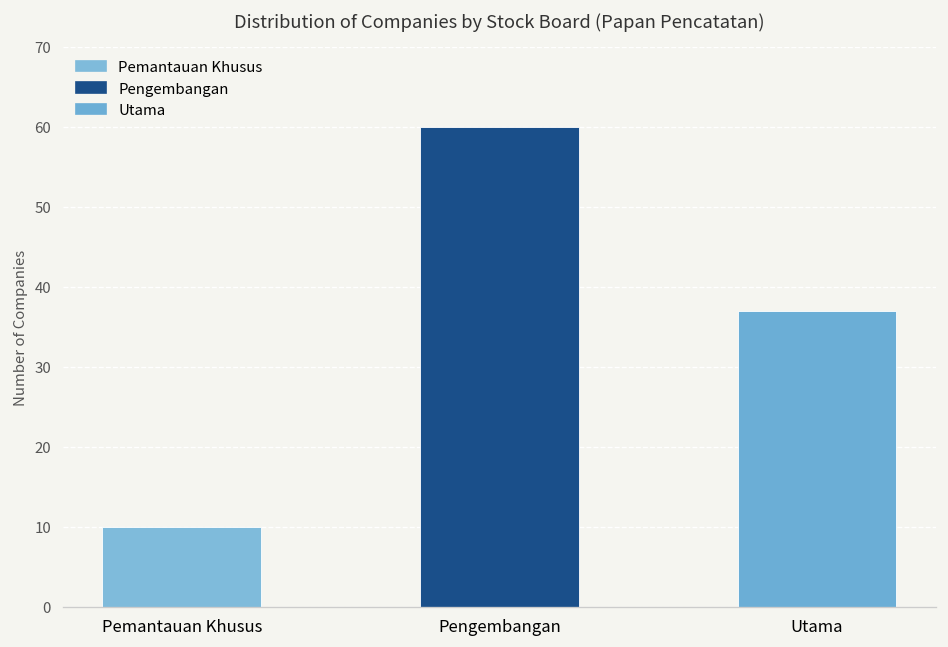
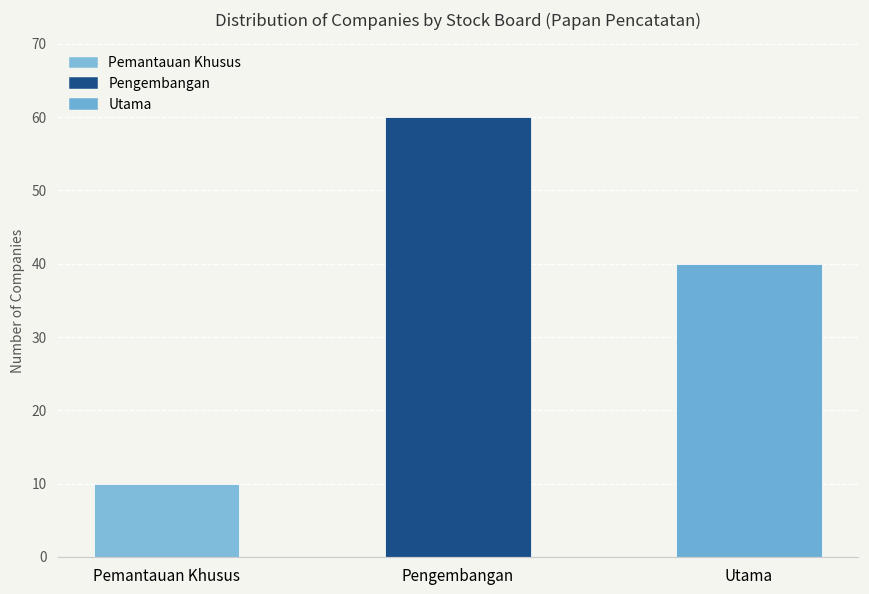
Utama: 37 -> 40
